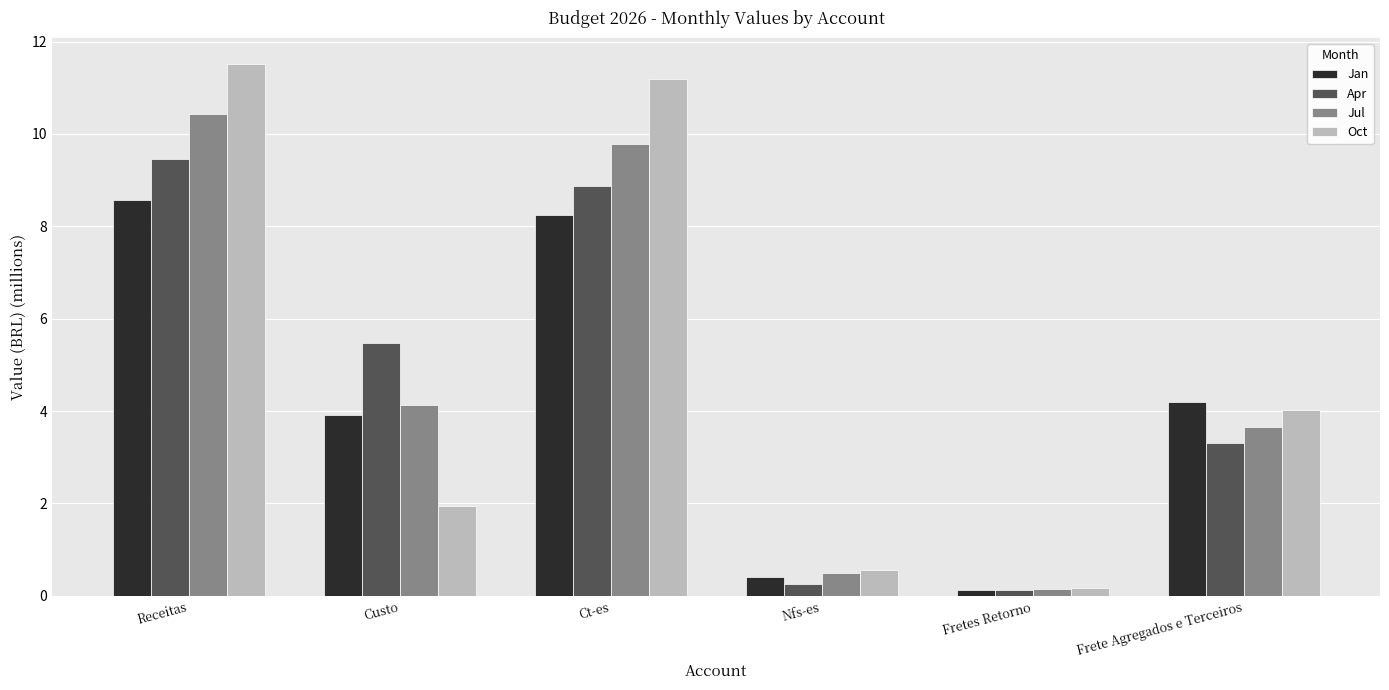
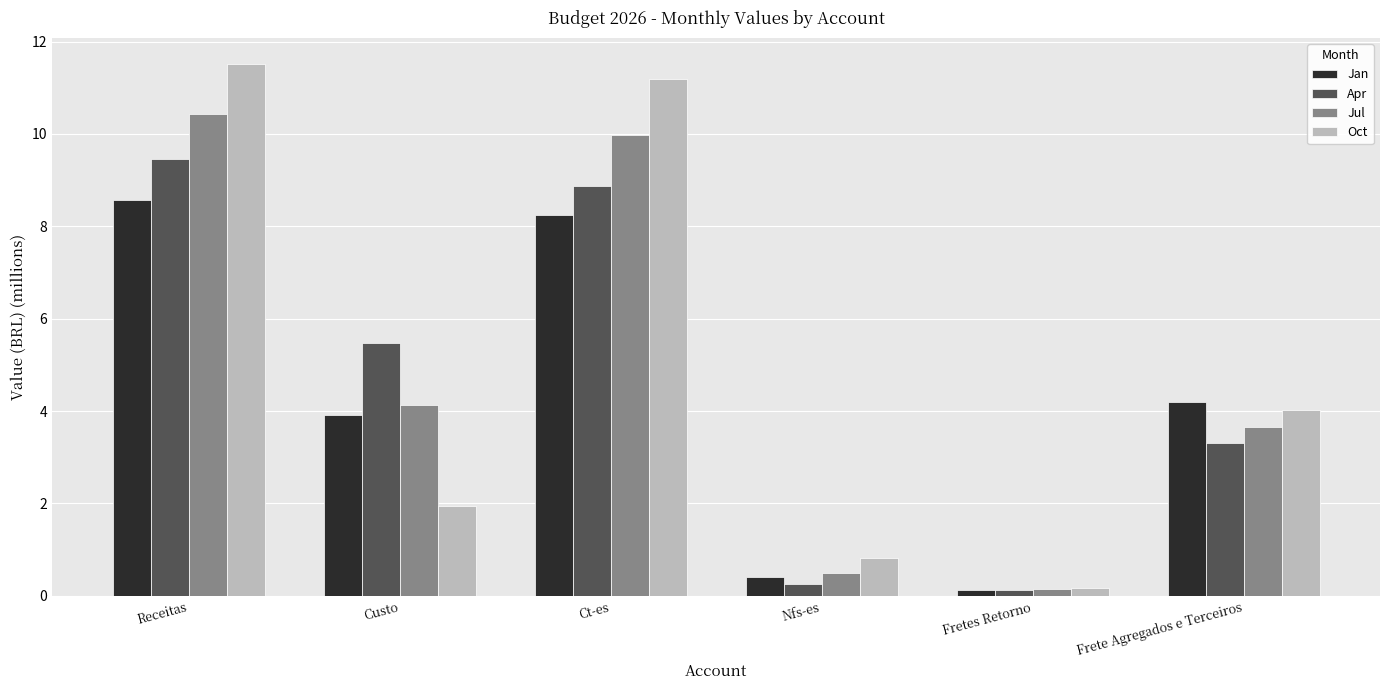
Jul, Ct-es: 9.8 -> 10.0
Oct, Nfs-es: 0.5 -> 0.8
